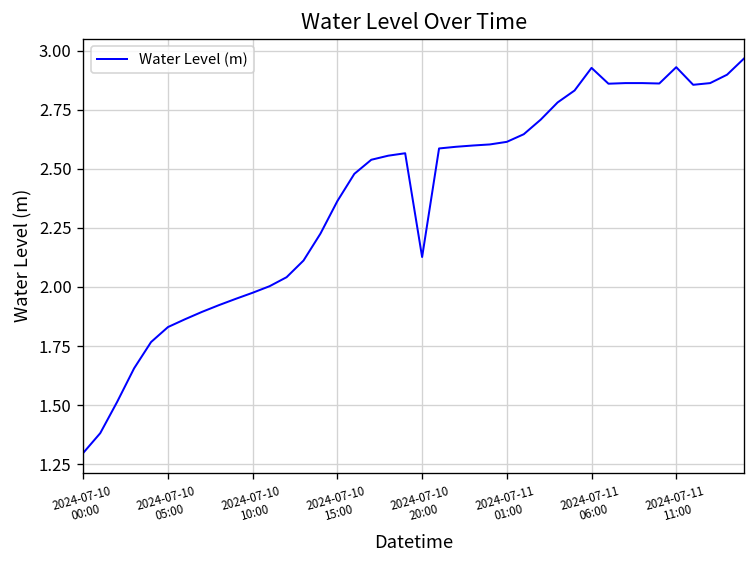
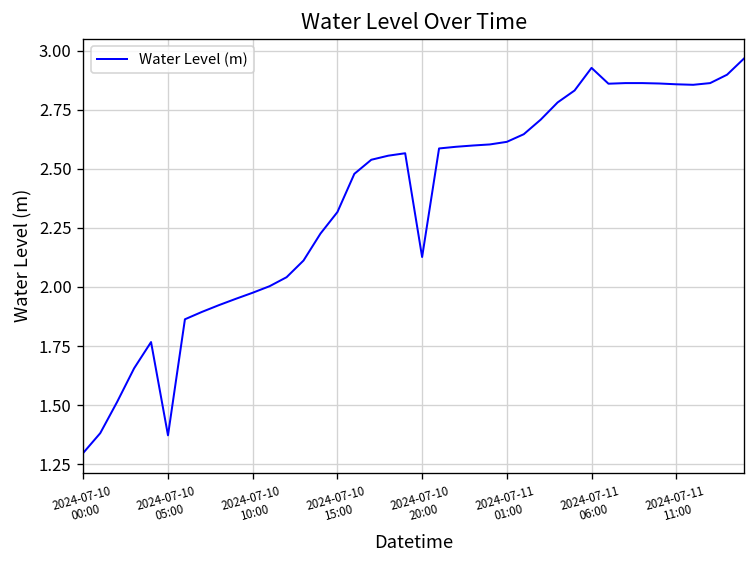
2024-07-10 05:00: 1.83 -> 1.37
2024-07-10 15:00: 2.36 -> 2.32
2024-07-11 11:00: 2.93 -> 2.86
